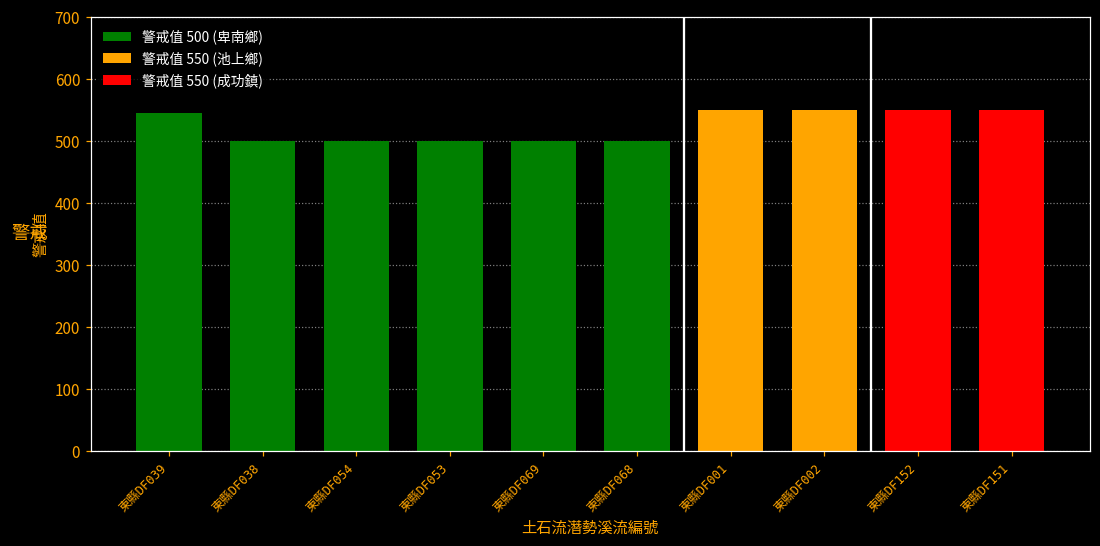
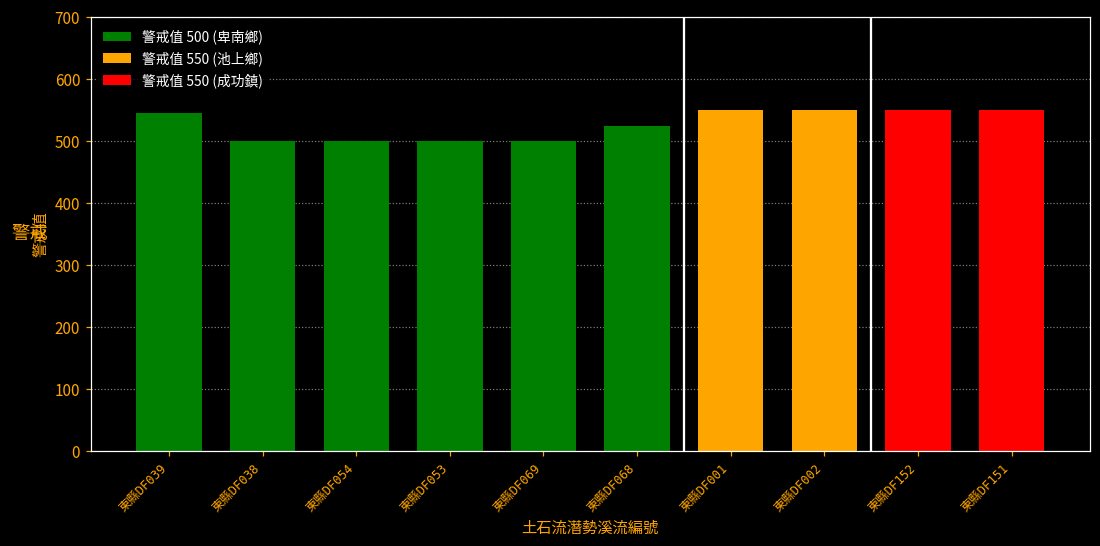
東縣DF068: 500 -> 520
